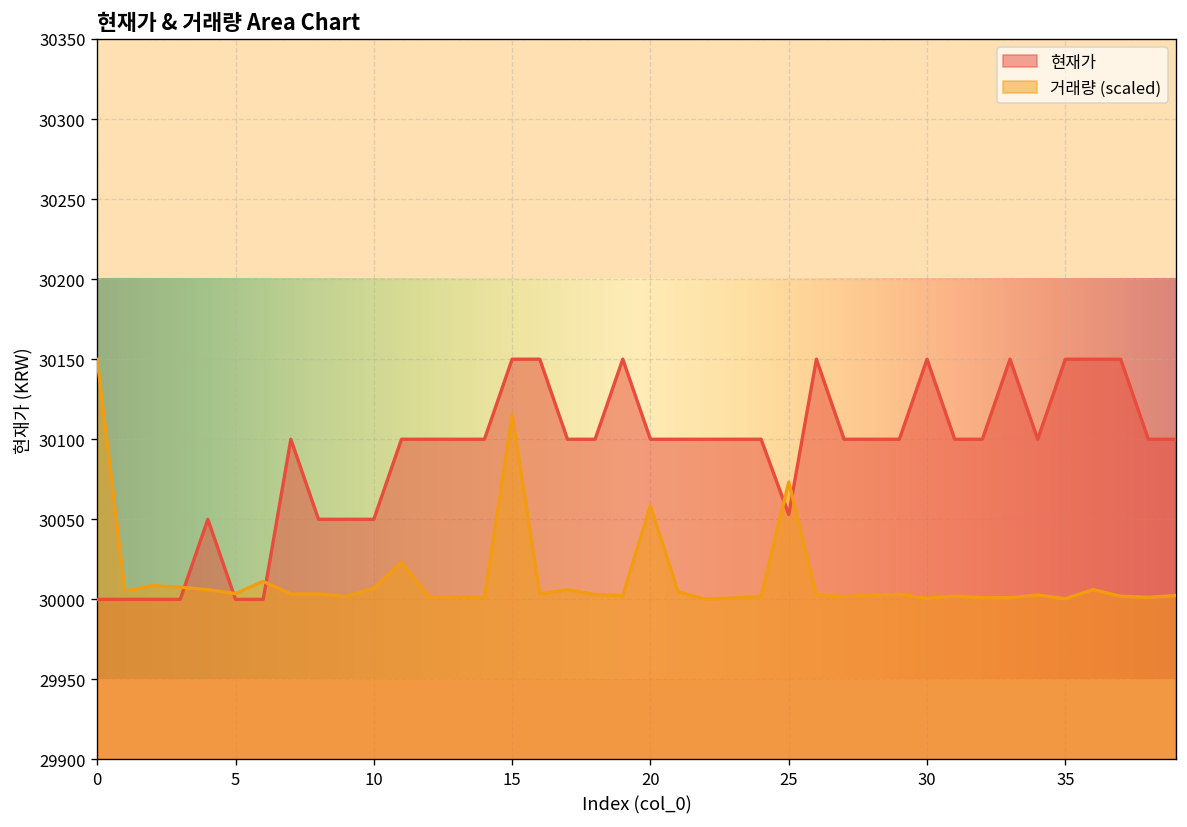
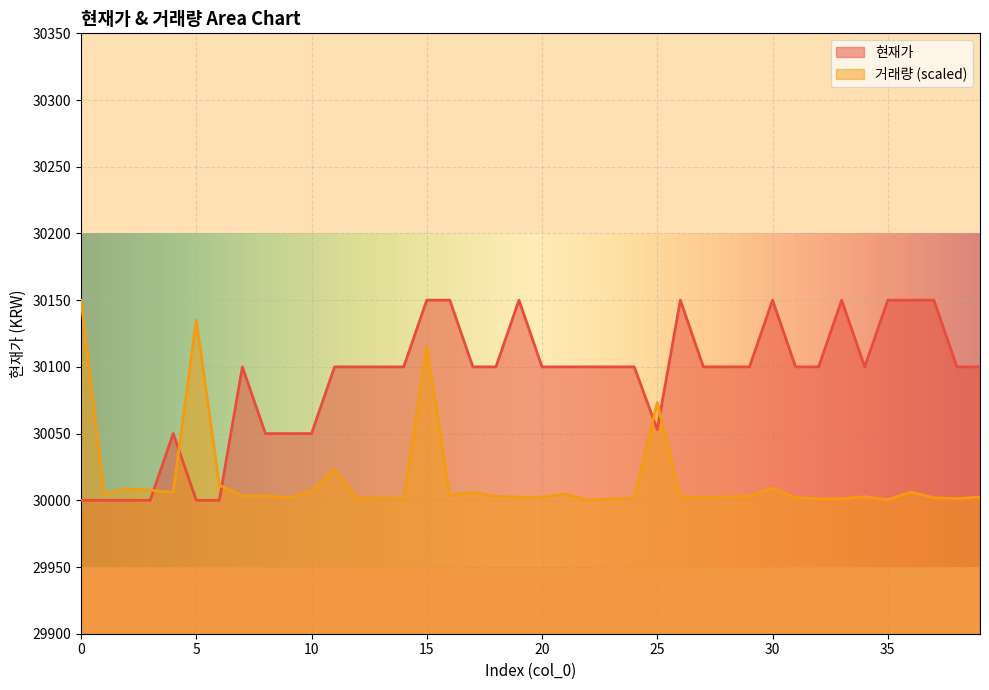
거래량 (scaled), 5: 30004 -> 30135
거래량 (scaled), 20: 30058 -> 30002
거래량 (scaled), 30: 30001 -> 30009
